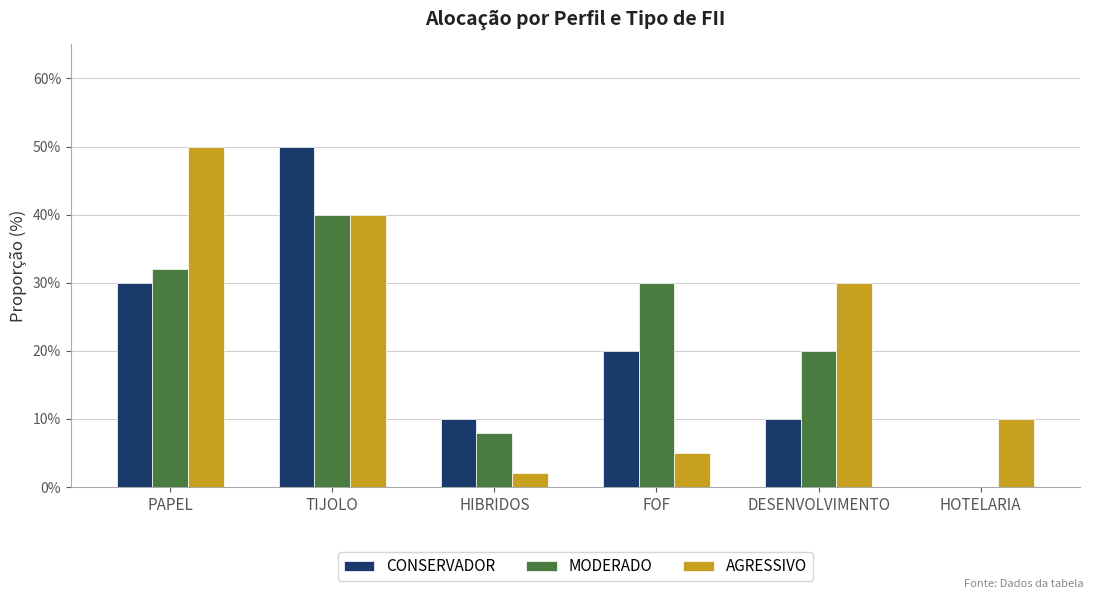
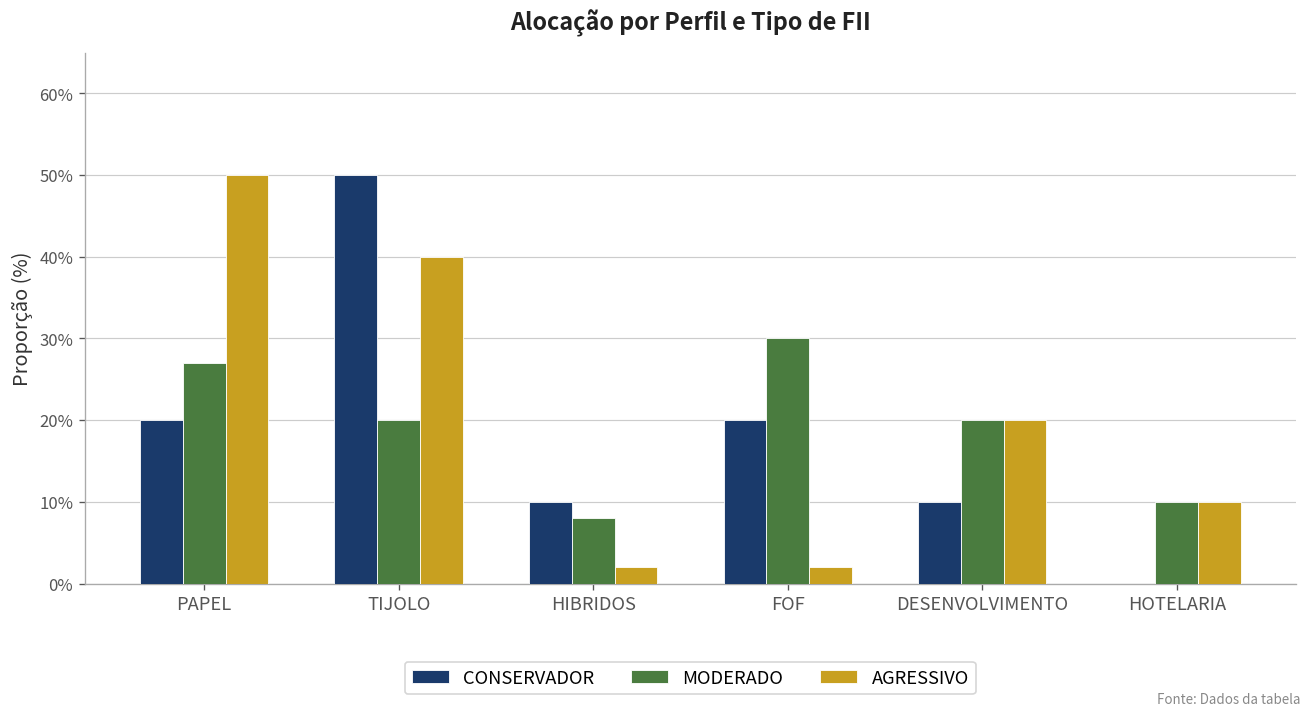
CONSERVADOR, PAPEL: 30% -> 20%
MODERADO, PAPEL: 32% -> 27%
MODERADO, TIJOLO: 40% -> 20%
AGRESSIVO, FOF: 5% -> 2%
AGRESSIVO, DESENVOLVIMENTO: 30% -> 20%
MODERADO, HOTELARIA: 0% -> 10%
